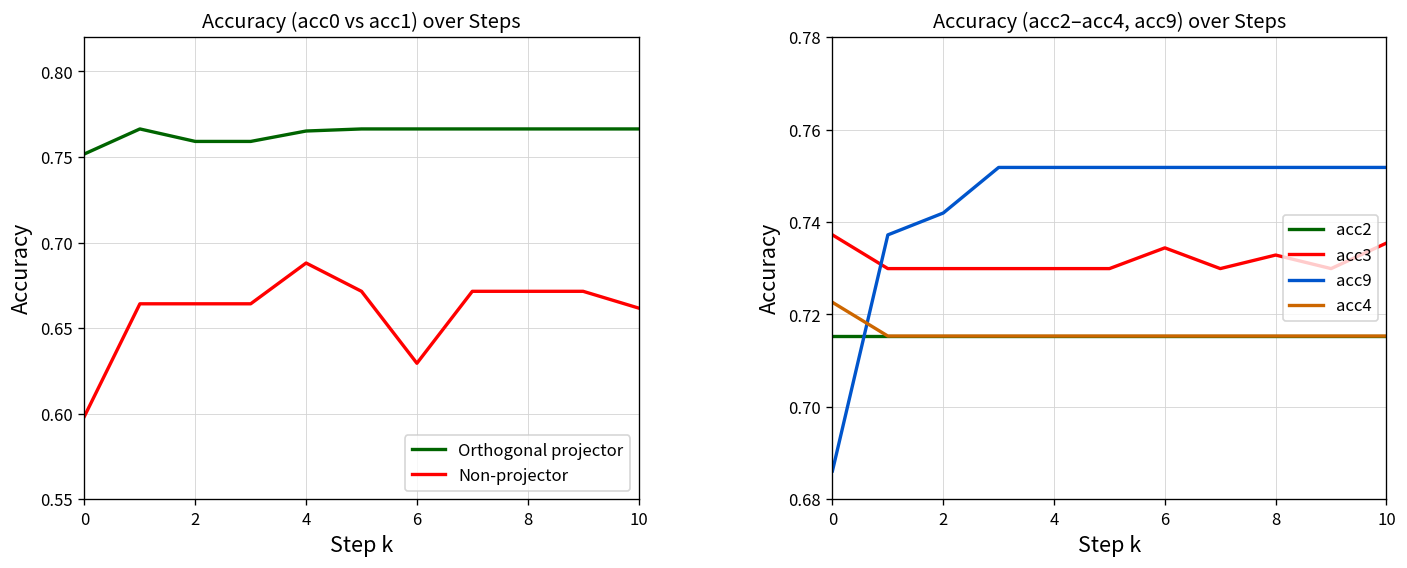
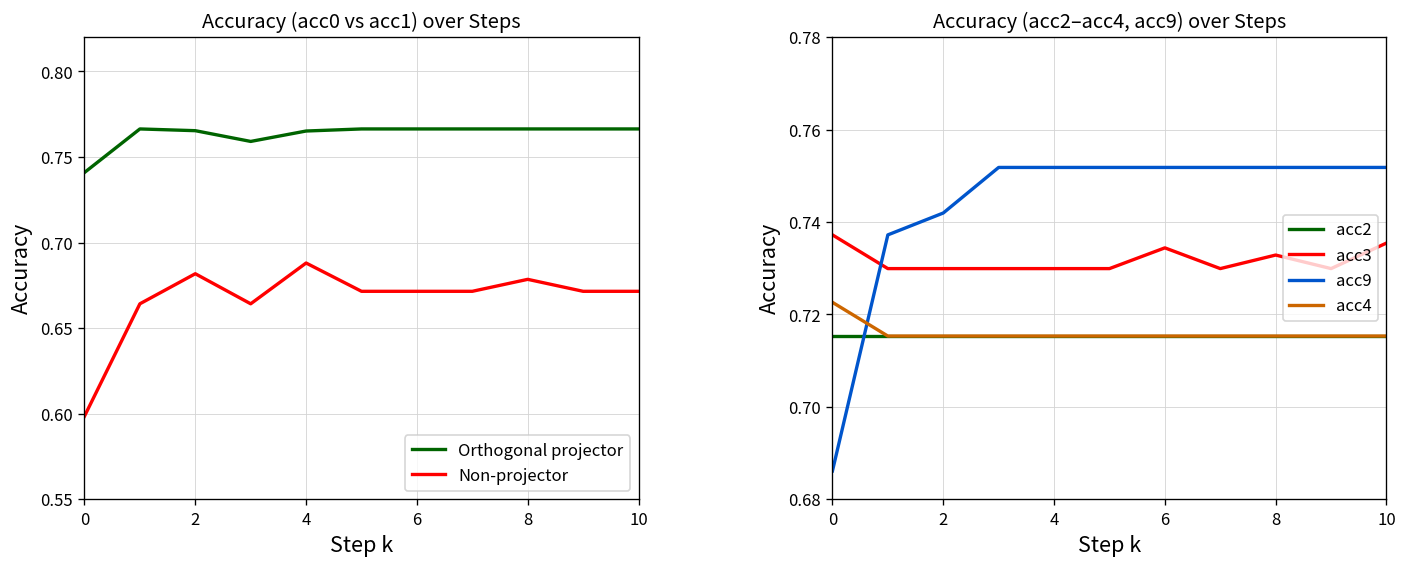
Accuracy (acc0 vs acc1) over Steps, Orthogonal projector, 0: 0.752 -> 0.741
Accuracy (acc0 vs acc1) over Steps, Orthogonal projector, 2: 0.759 -> 0.765
Accuracy (acc0 vs acc1) over Steps, Non-projector, 2: 0.664 -> 0.682
Accuracy (acc0 vs acc1) over Steps, Non-projector, 6: 0.629 -> 0.672
Accuracy (acc0 vs acc1) over Steps, Non-projector, 8: 0.672 -> 0.679
Accuracy (acc0 vs acc1) over Steps, Non-projector, 10: 0.662 -> 0.672
